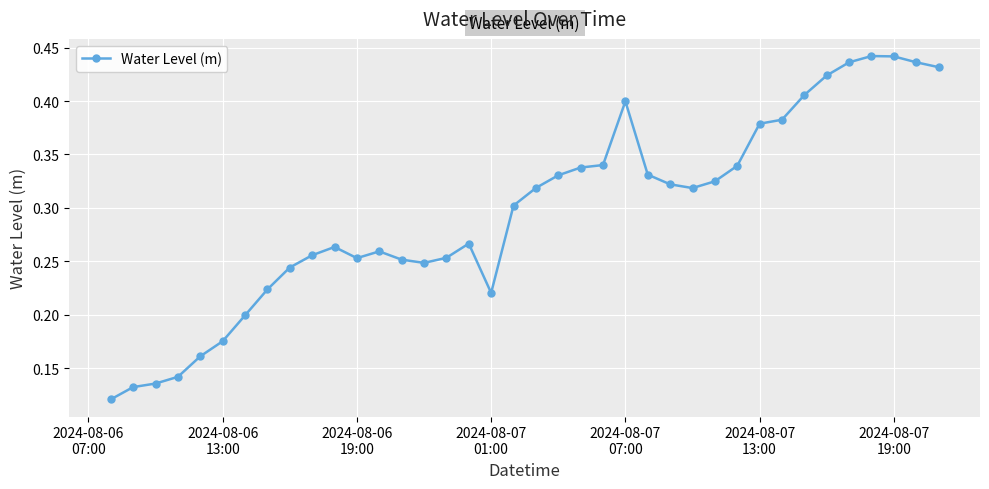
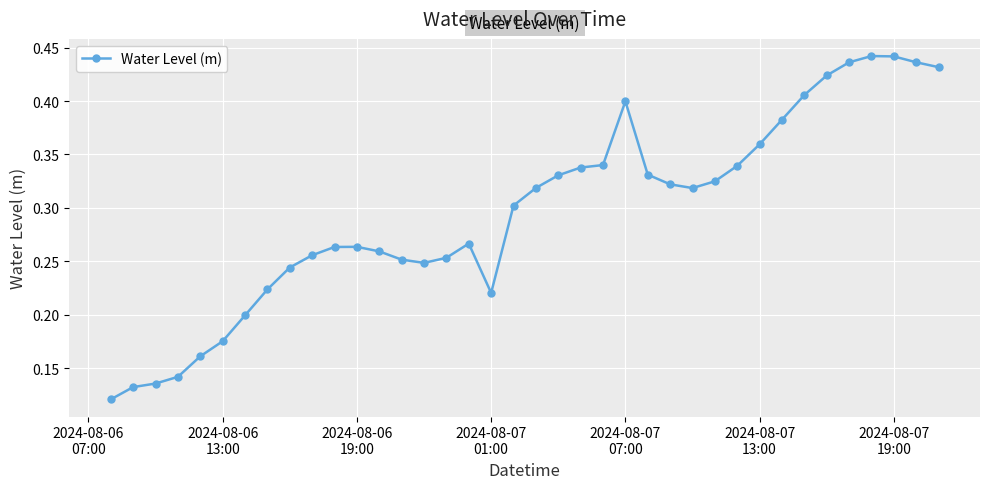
2024-08-06 19:00: 0.253 -> 0.264
2024-08-07 13:00: 0.379 -> 0.360
